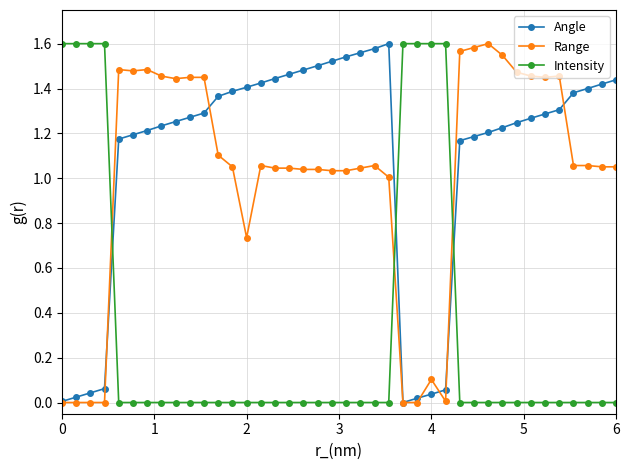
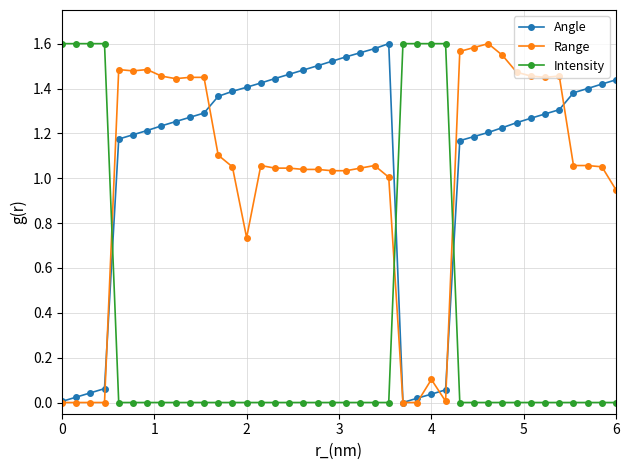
Range, 6: 1.05 -> 0.95
